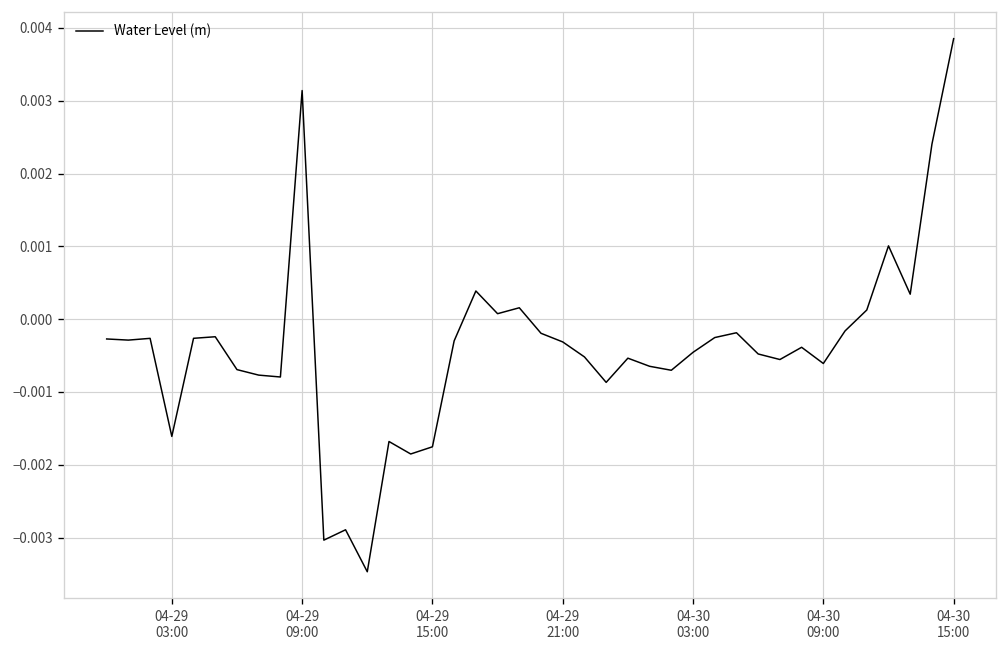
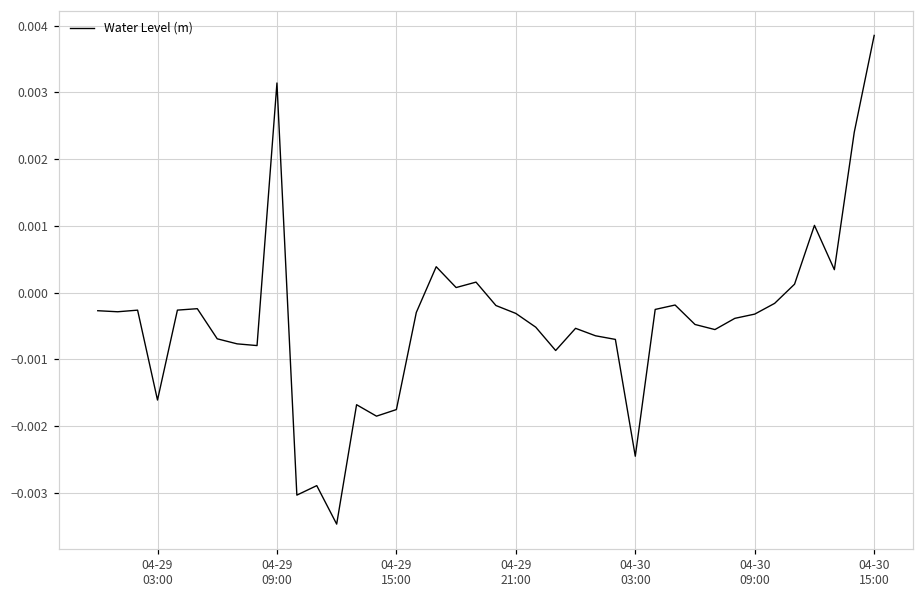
04-30 03:00: -0.0005 -> -0.0025
04-30 09:00: -0.0006 -> -0.0003
